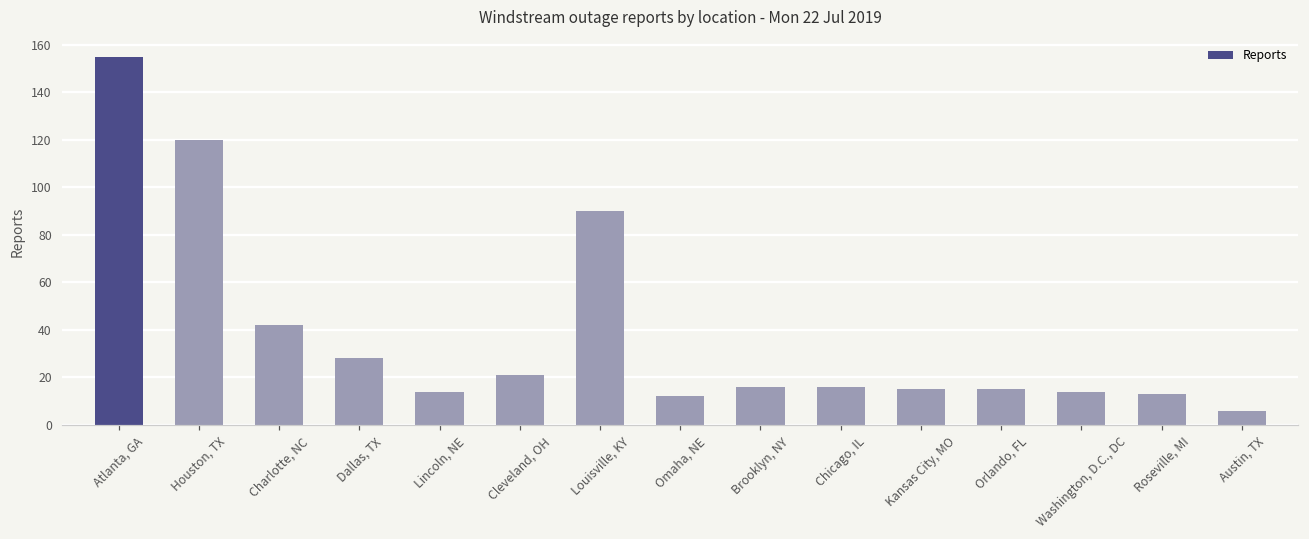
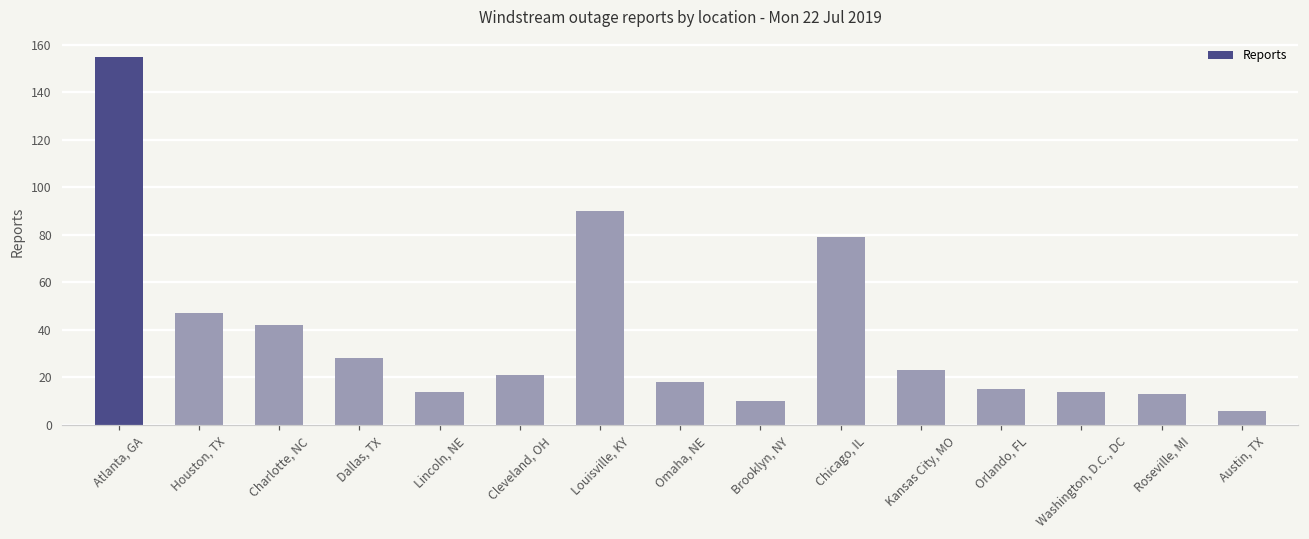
Houston, TX: 120 -> 47
Omaha, NE: 12 -> 18
Brooklyn, NY: 16 -> 10
Chicago, IL: 16 -> 79
Kansas City, MO: 15 -> 23
